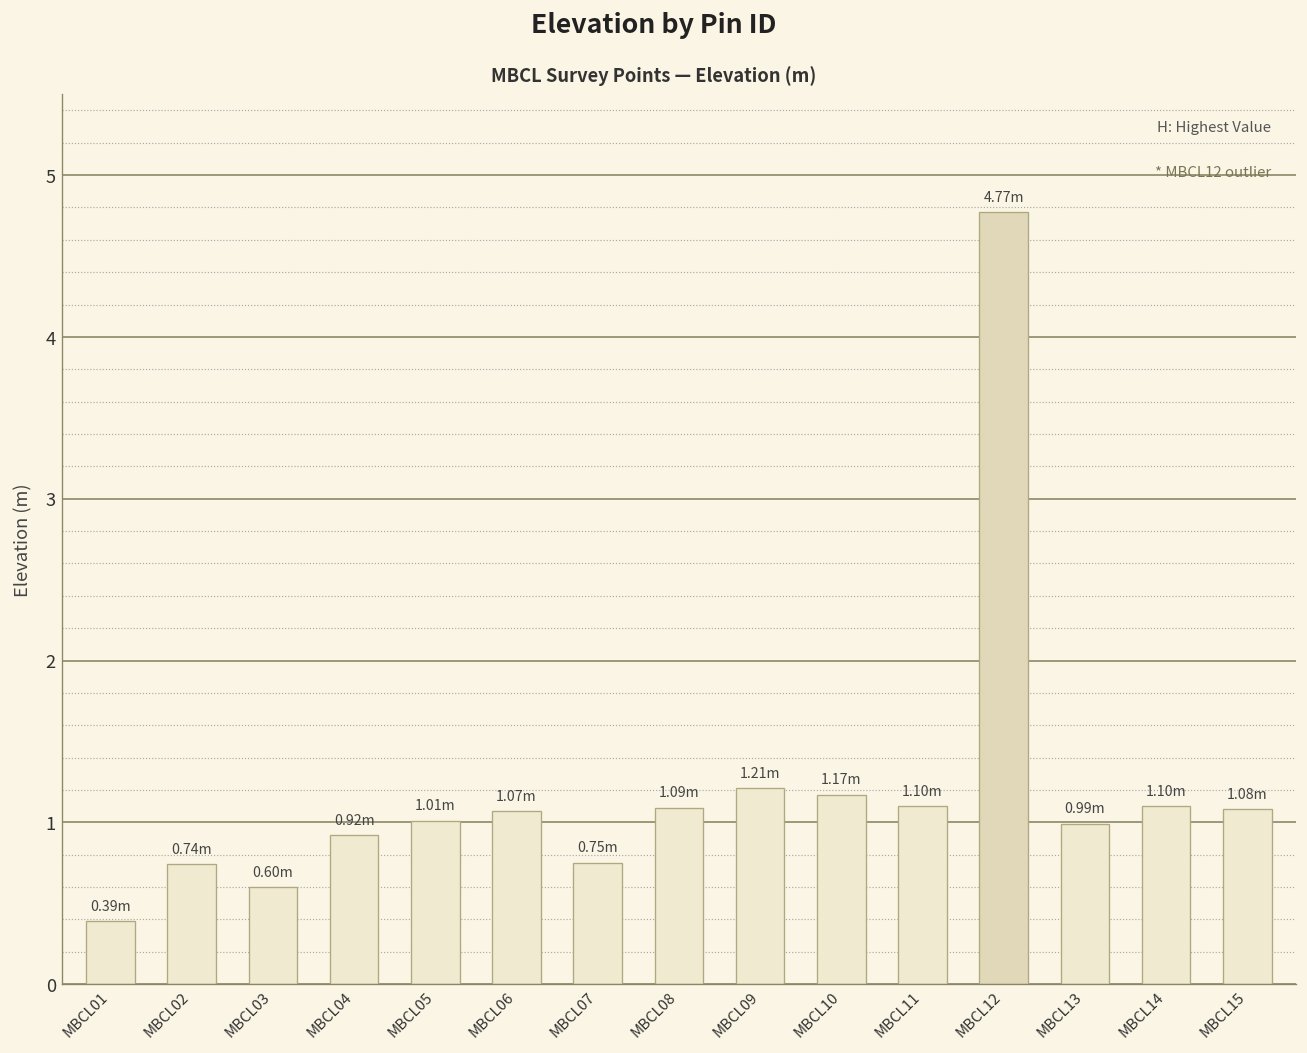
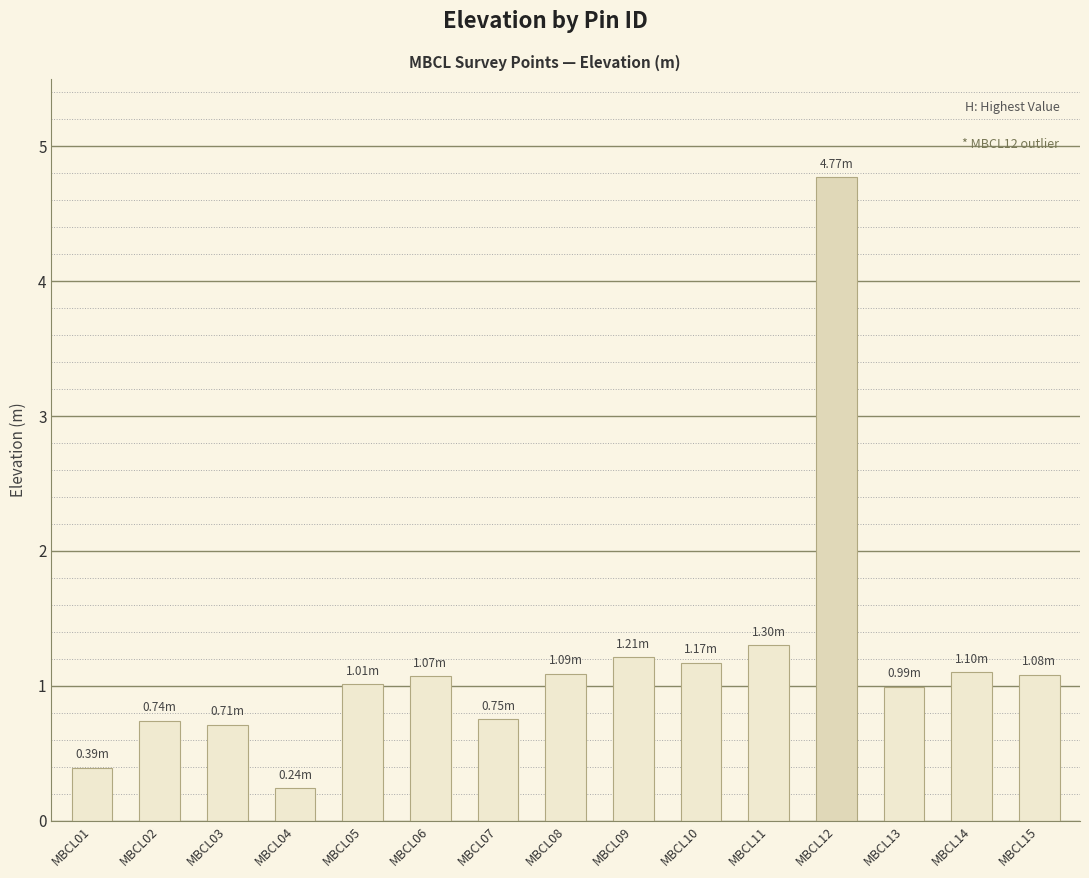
MBCL03: 0.60m -> 0.71m
MBCL04: 0.92m -> 0.24m
MBCL11: 1.10m -> 1.30m
